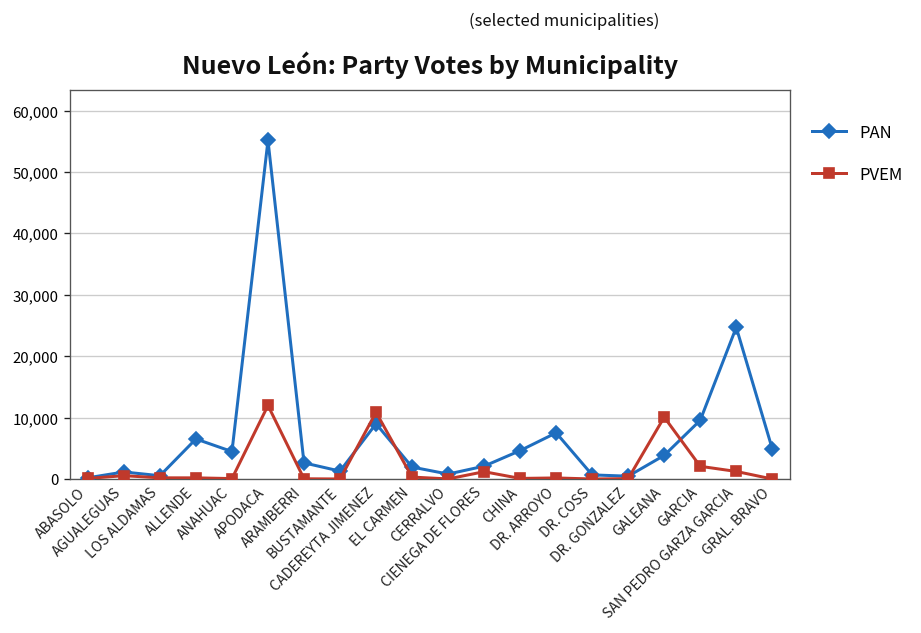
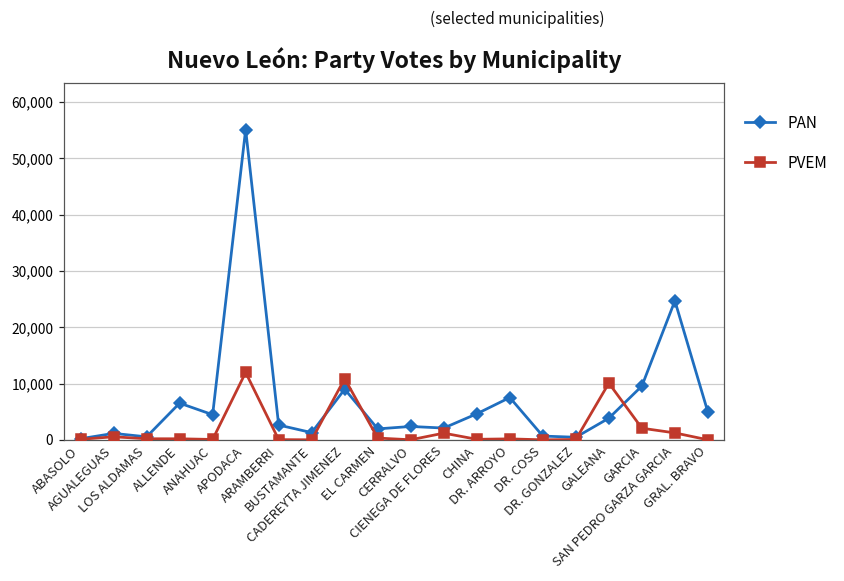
PAN, CERRALVO: 1,000 -> 2,000
